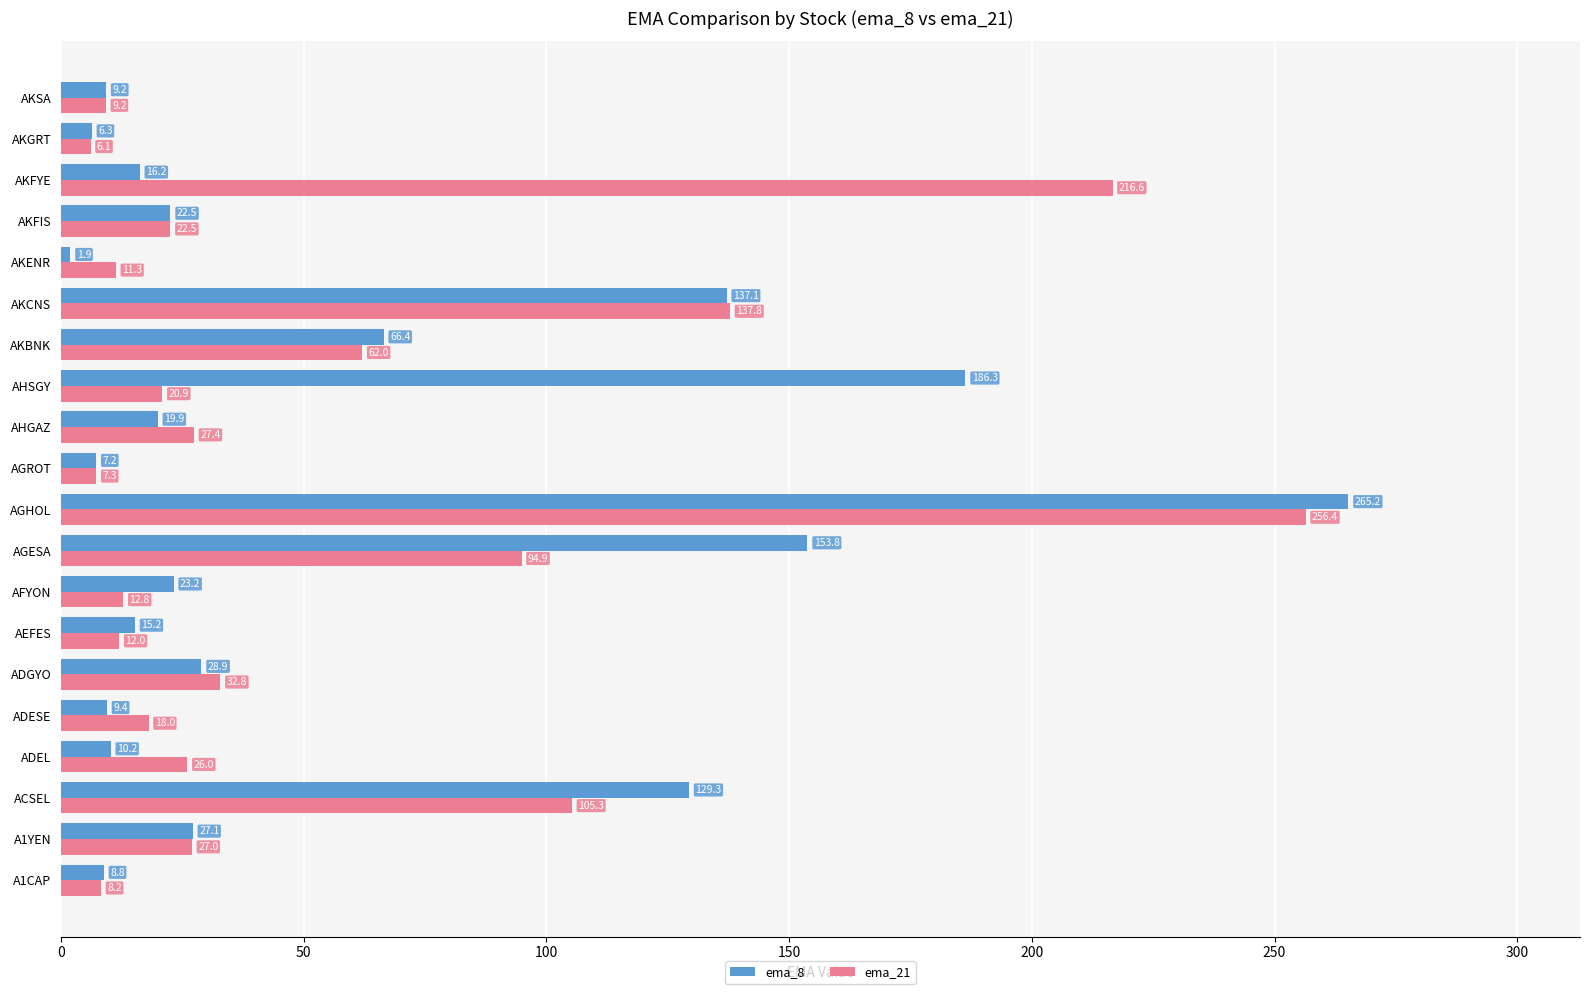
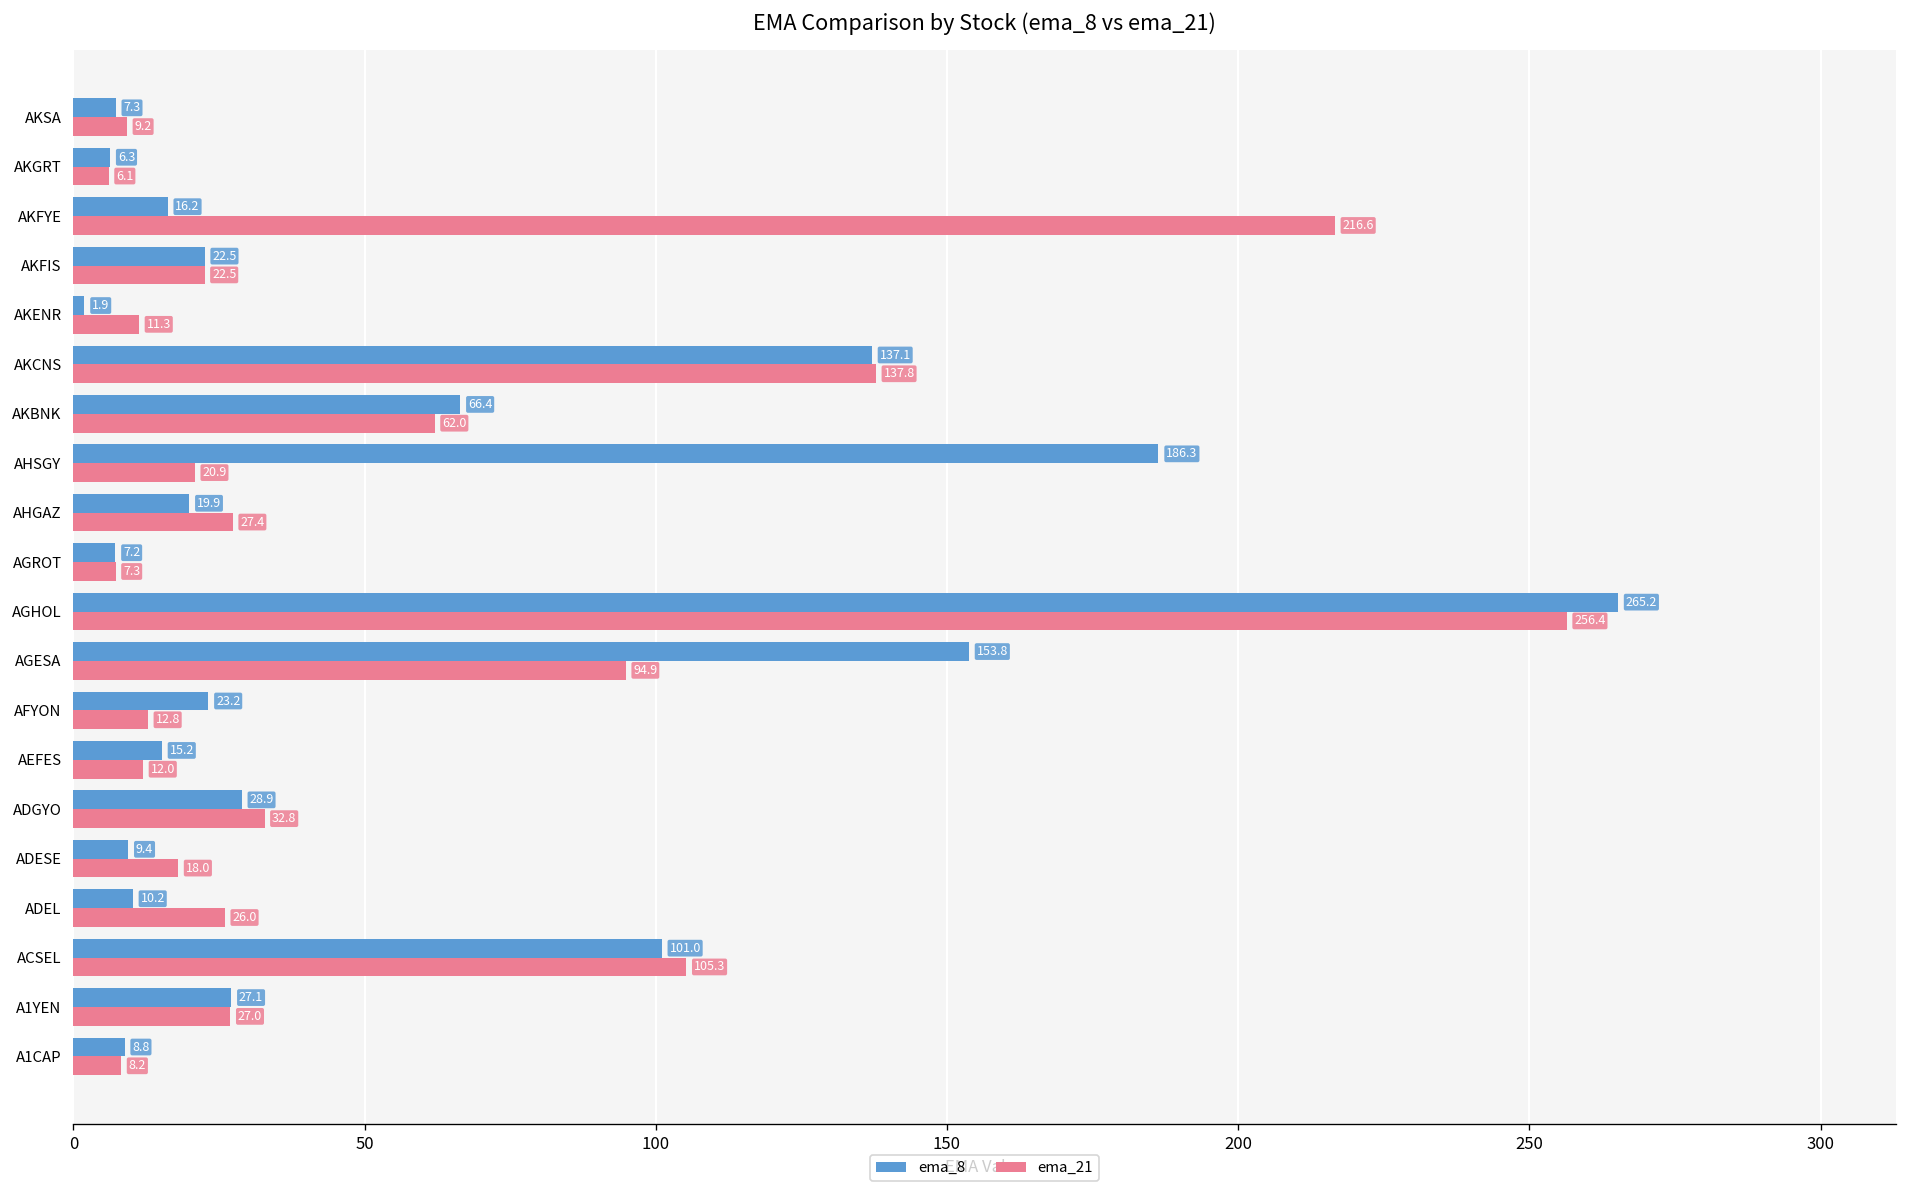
ema_8, AKSA: 9.2 -> 7.3
ema_8, ACSEL: 129.3 -> 101.0
